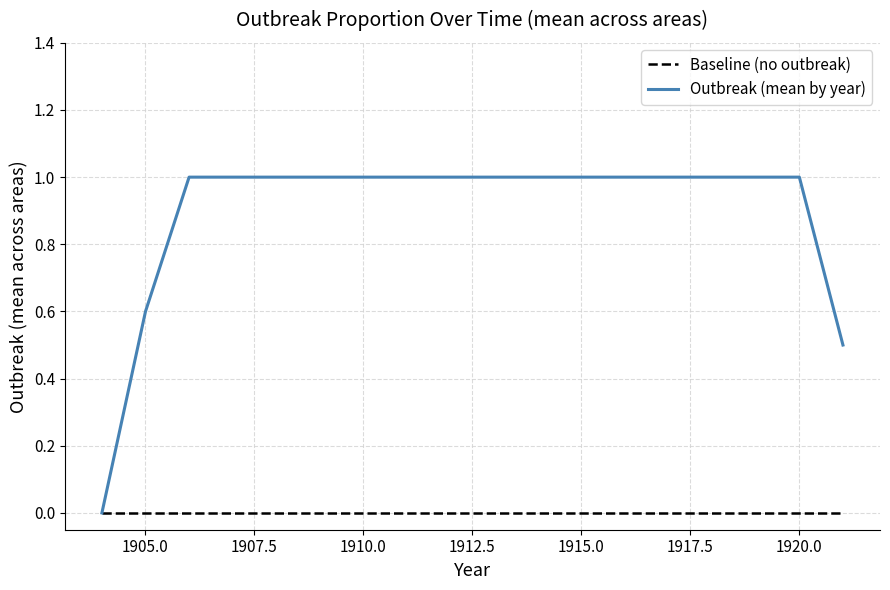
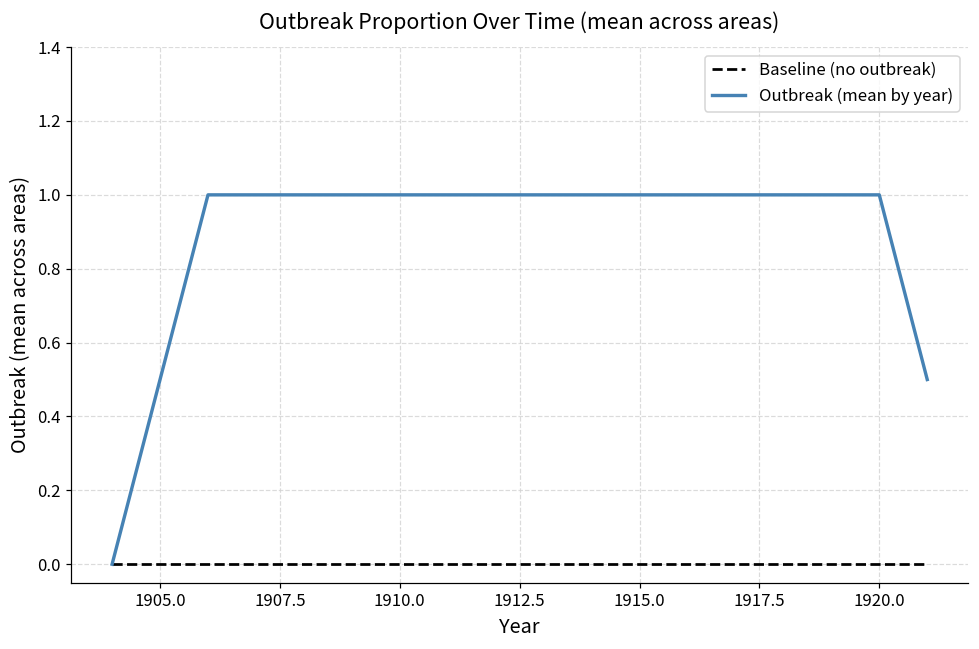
Outbreak (mean by year), 1905.0: 0.6 -> 0.5
